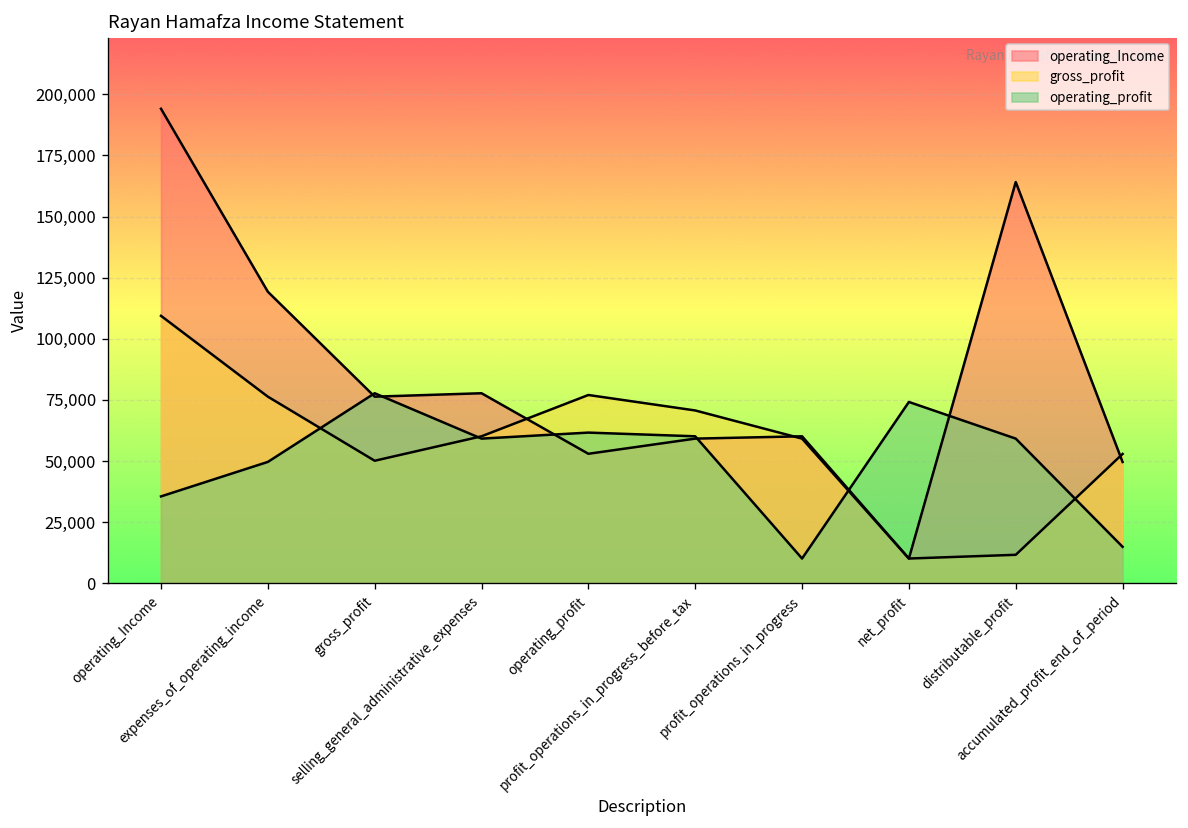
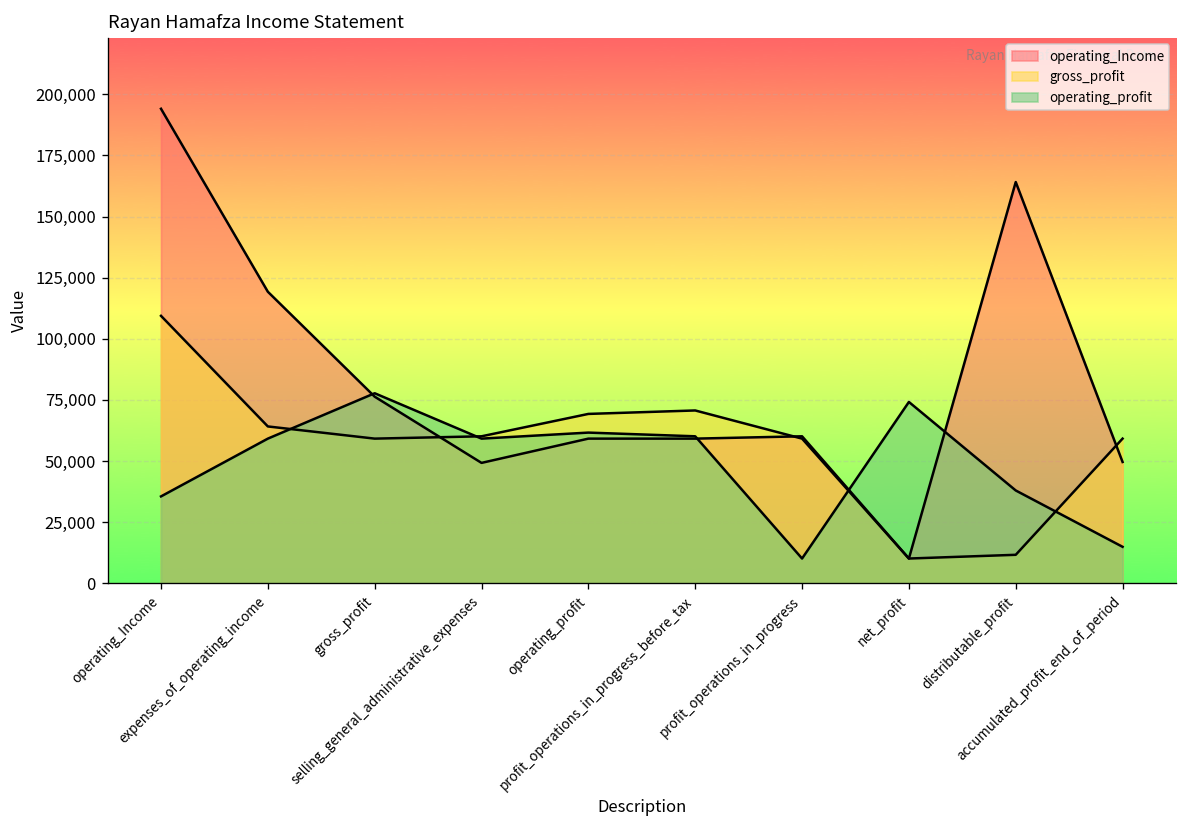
gross_profit, expenses_of_operating_income: 76,000 -> 64,000
operating_profit, expenses_of_operating_income: 50,000 -> 59,000
gross_profit, gross_profit: 50,000 -> 59,000
operating_Income, selling_general_administrative_expenses: 78,000 -> 49,000
operating_Income, operating_profit: 53,000 -> 59,000
gross_profit, operating_profit: 77,000 -> 69,000
operating_profit, distributable_profit: 59,000 -> 38,000
gross_profit, accumulated_profit_end_of_period: 53,000 -> 59,000
